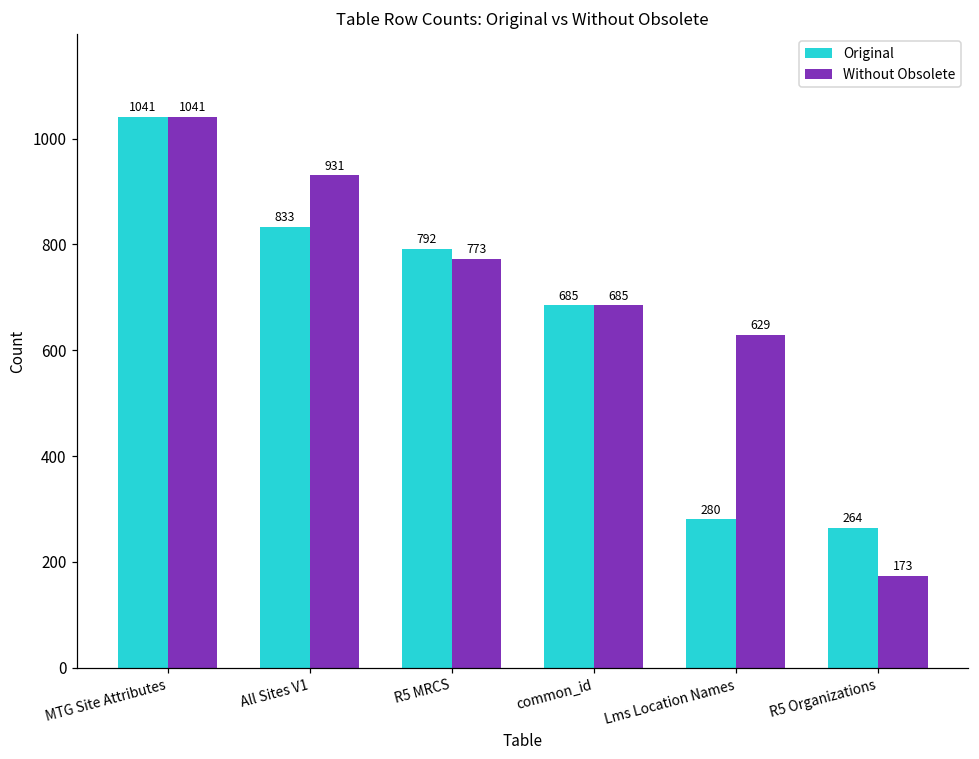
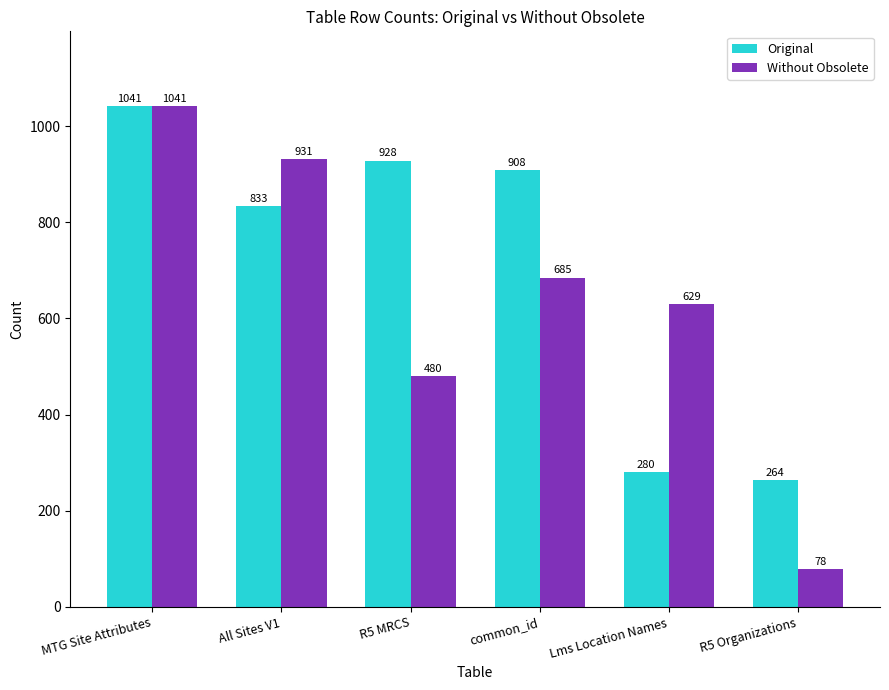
Original, R5 MRCS: 792 -> 928
Without Obsolete, R5 MRCS: 773 -> 480
Original, common_id: 685 -> 908
Without Obsolete, R5 Organizations: 173 -> 78
